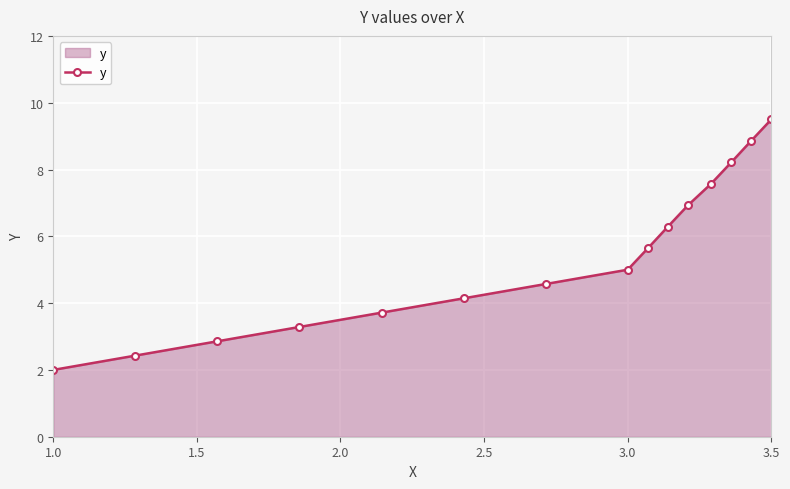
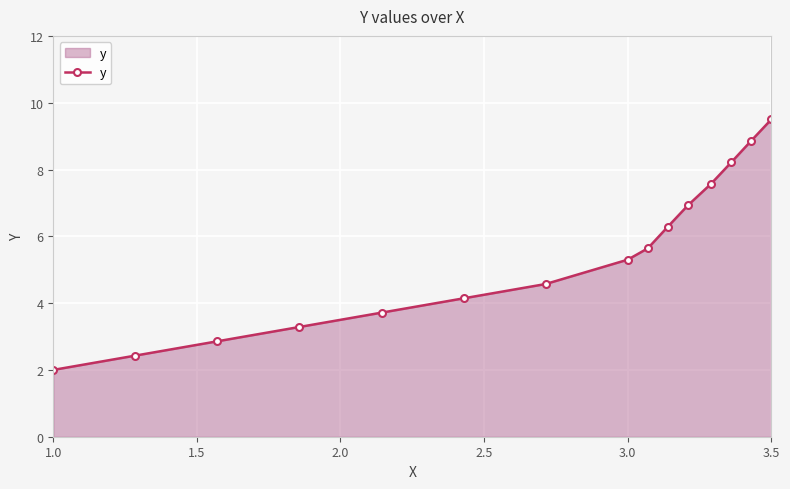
3.0: 5.0 -> 5.3
